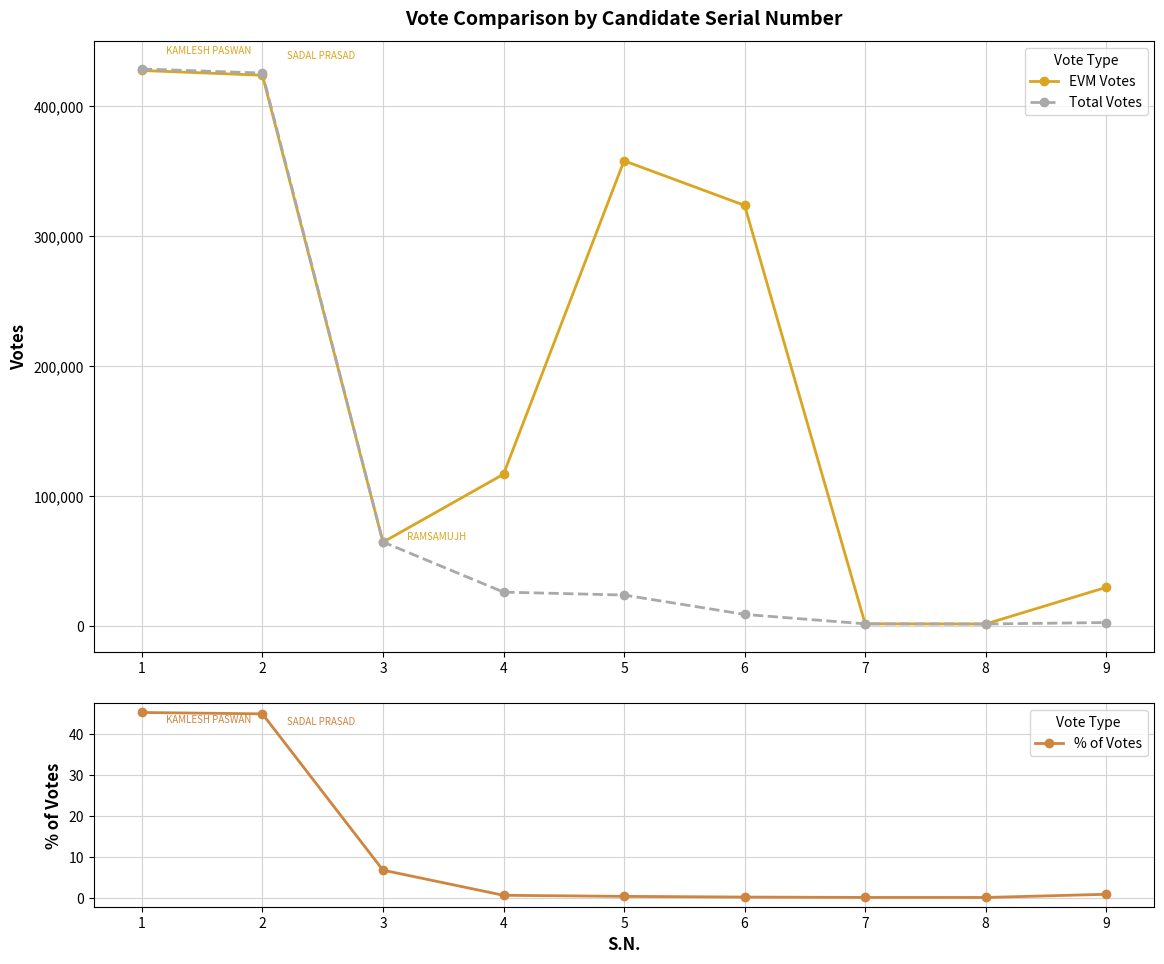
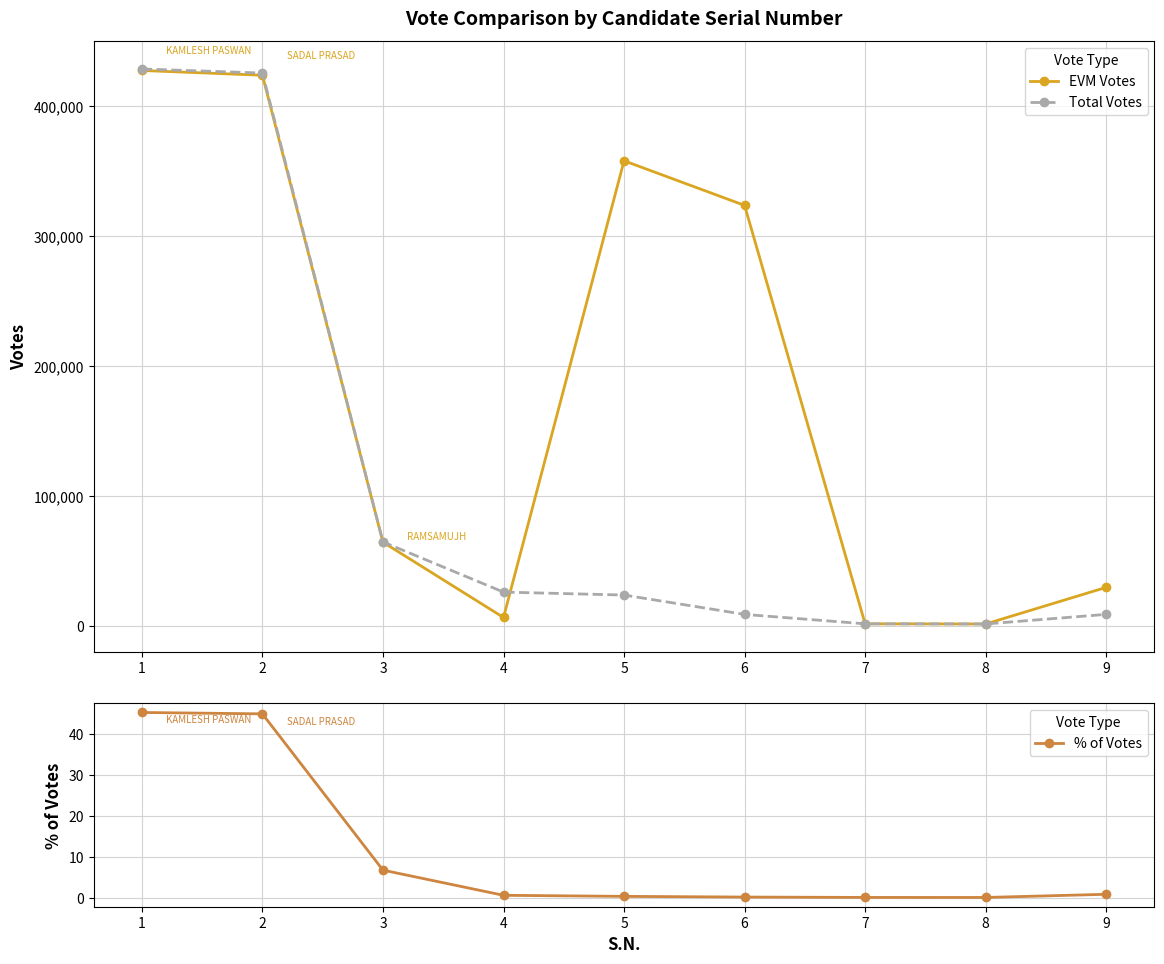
Vote Comparison by Candidate Serial Number, EVM Votes, 4: 117,000 -> 7,000
Vote Comparison by Candidate Serial Number, Total Votes, 9: 3,000 -> 9,000
